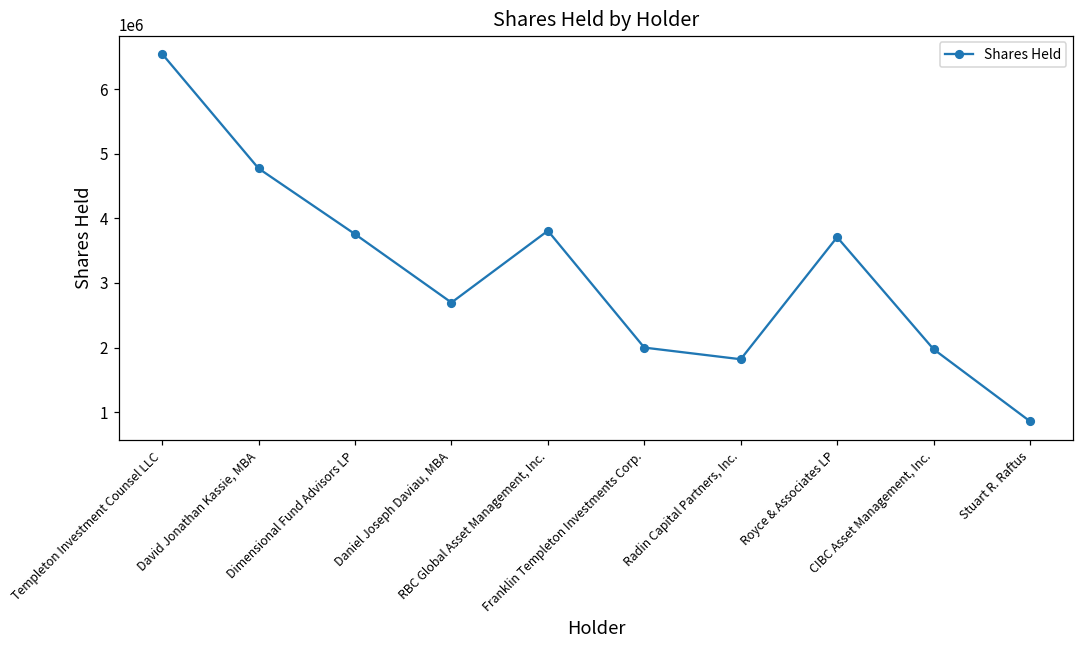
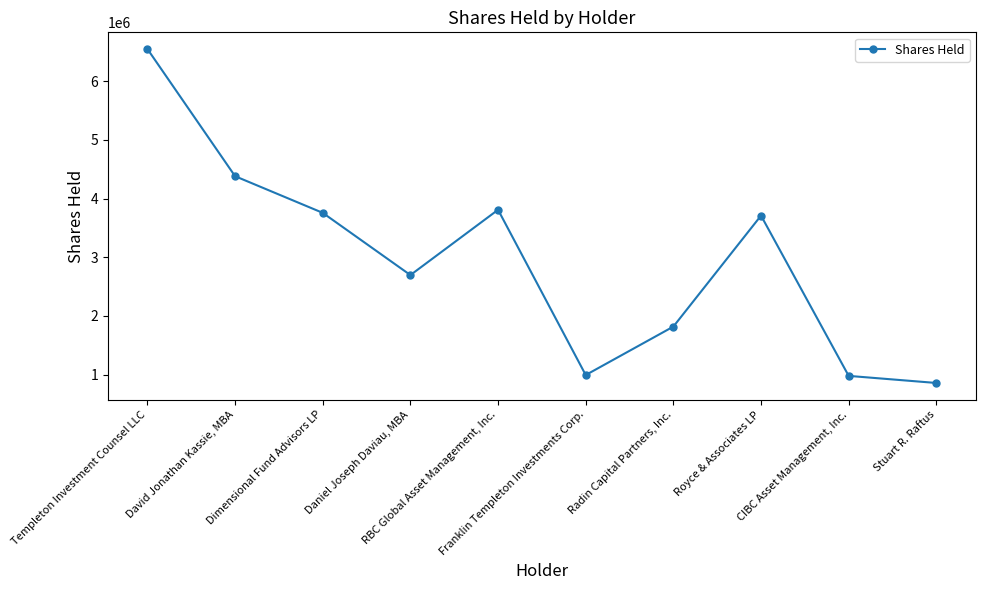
David Jonathan Kassie, MBA: 4800000 -> 4400000
Franklin Templeton Investments Corp.: 2000000 -> 1000000
CIBC Asset Management, Inc.: 2000000 -> 1000000
